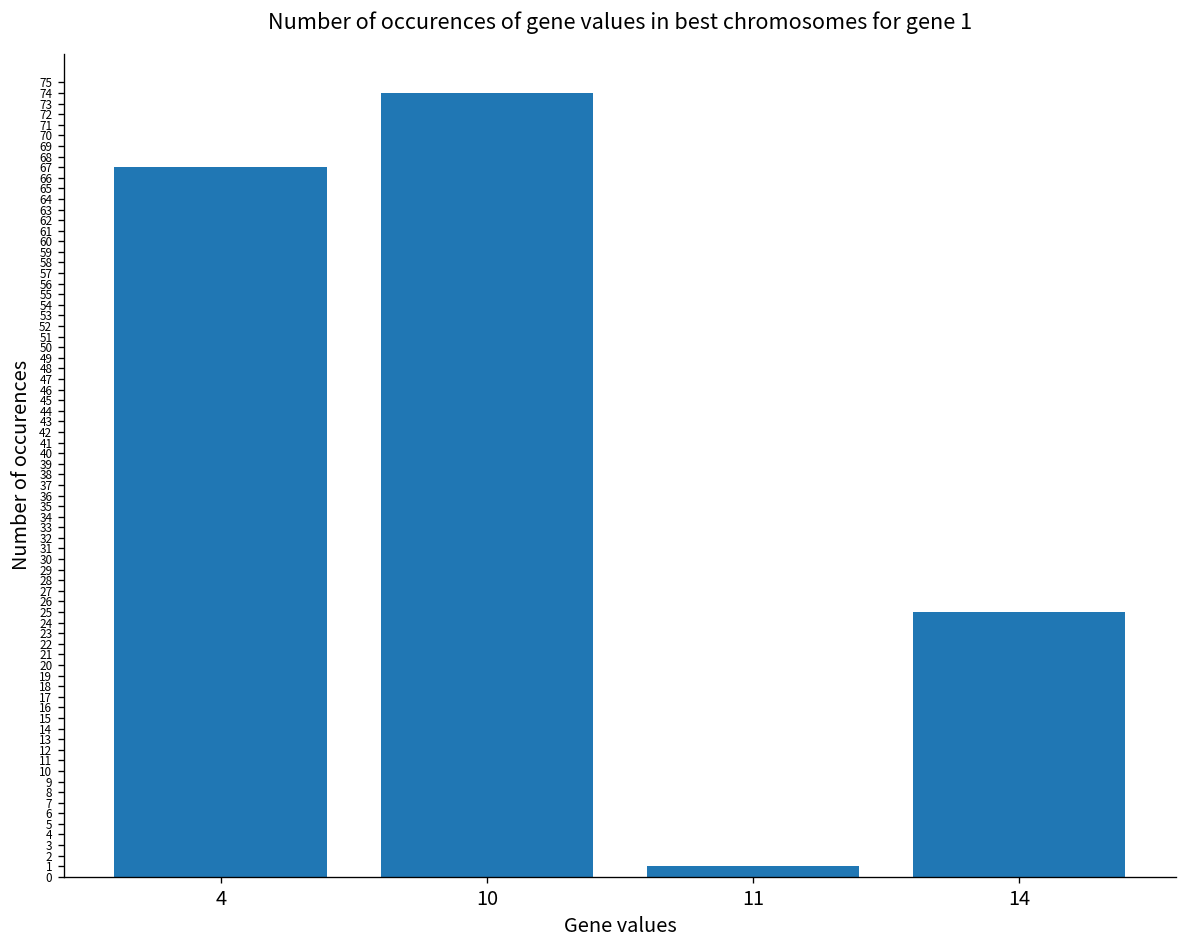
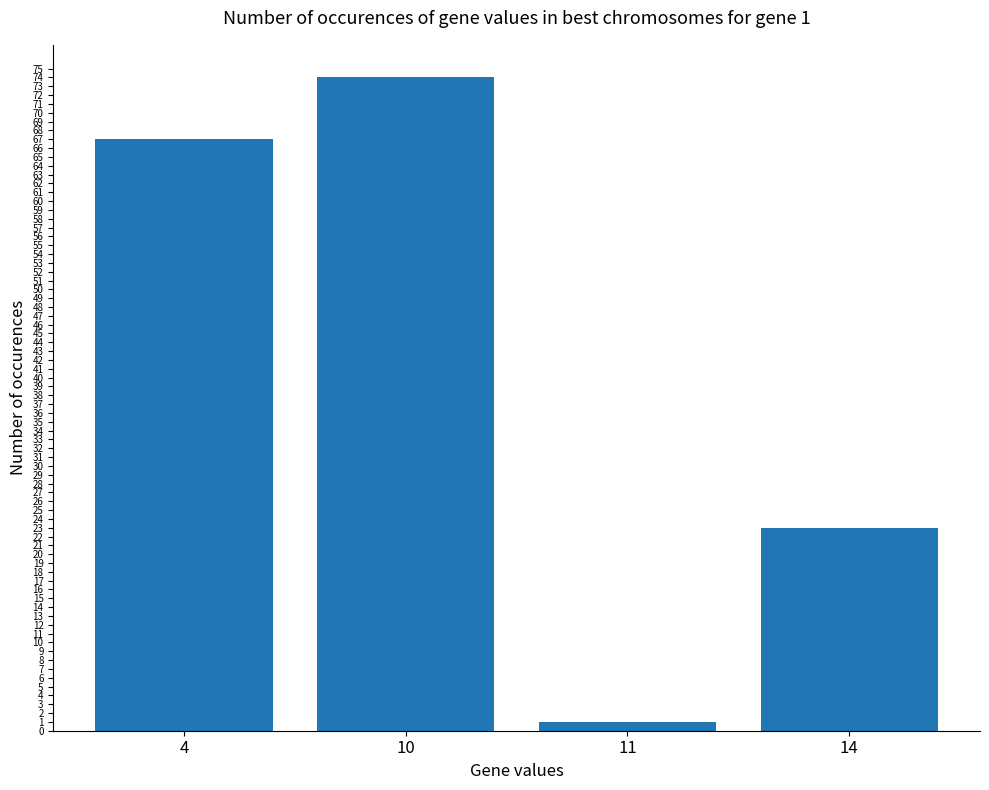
14: 25 -> 23
